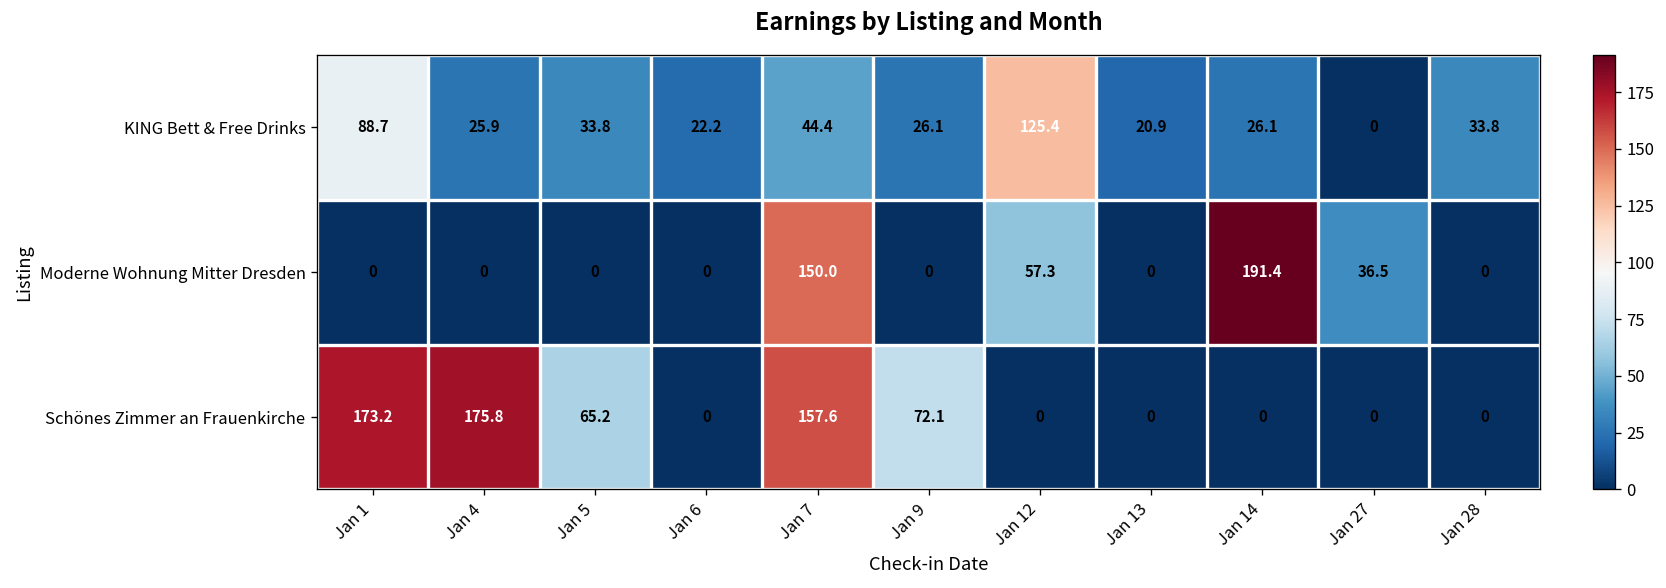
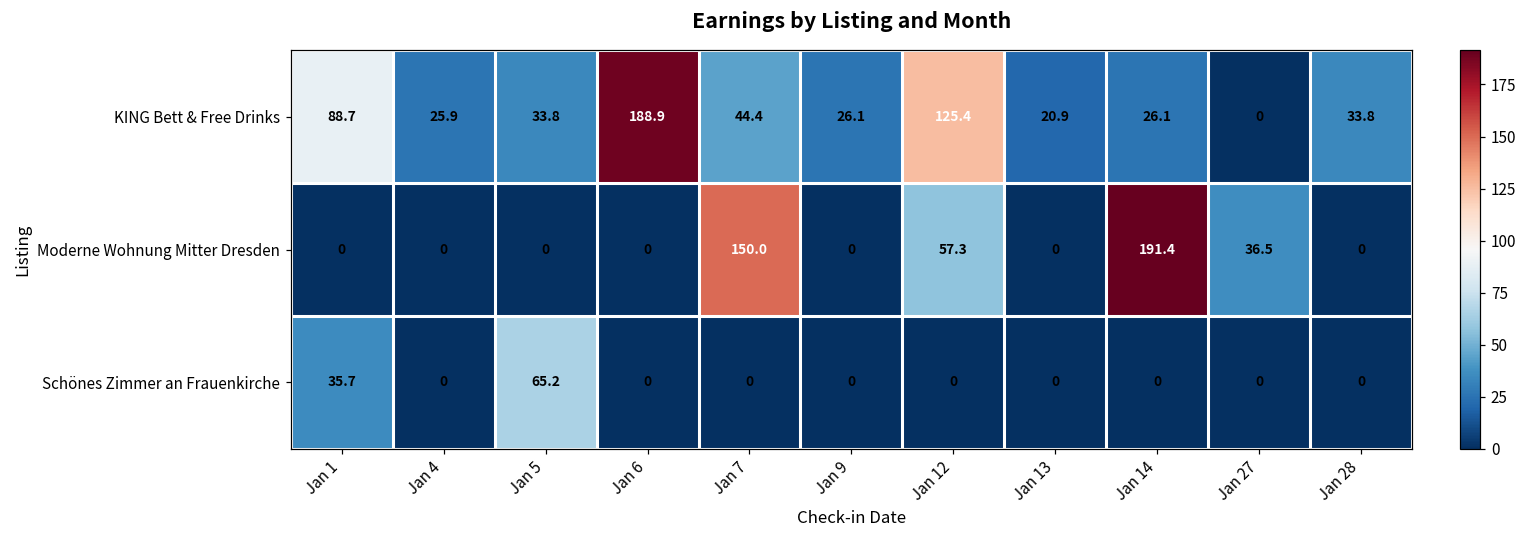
KING Bett & Free Drinks, Jan 6: 22.2 -> 188.9
Schönes Zimmer an Frauenkirche, Jan 1: 173.2 -> 35.7
Schönes Zimmer an Frauenkirche, Jan 4: 175.8 -> 0
Schönes Zimmer an Frauenkirche, Jan 7: 157.6 -> 0
Schönes Zimmer an Frauenkirche, Jan 9: 72.1 -> 0
